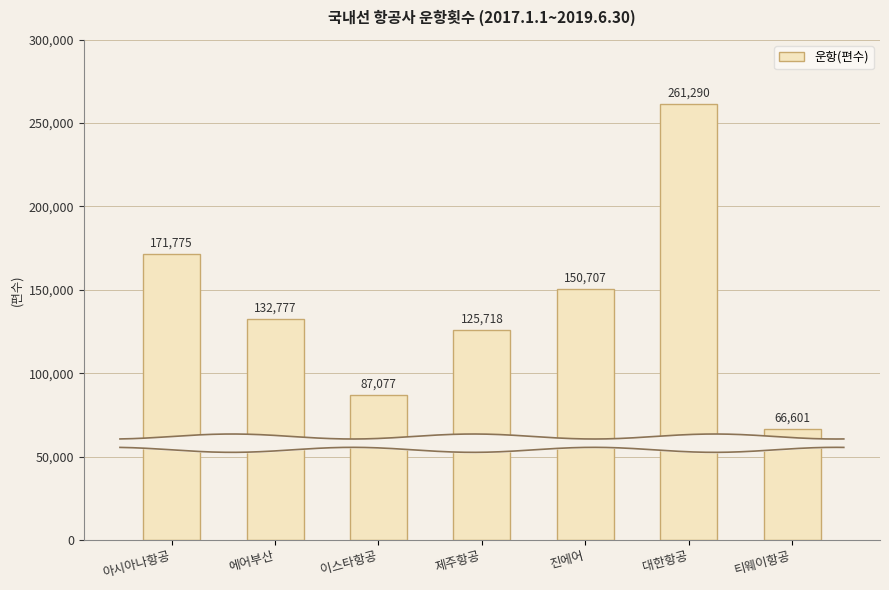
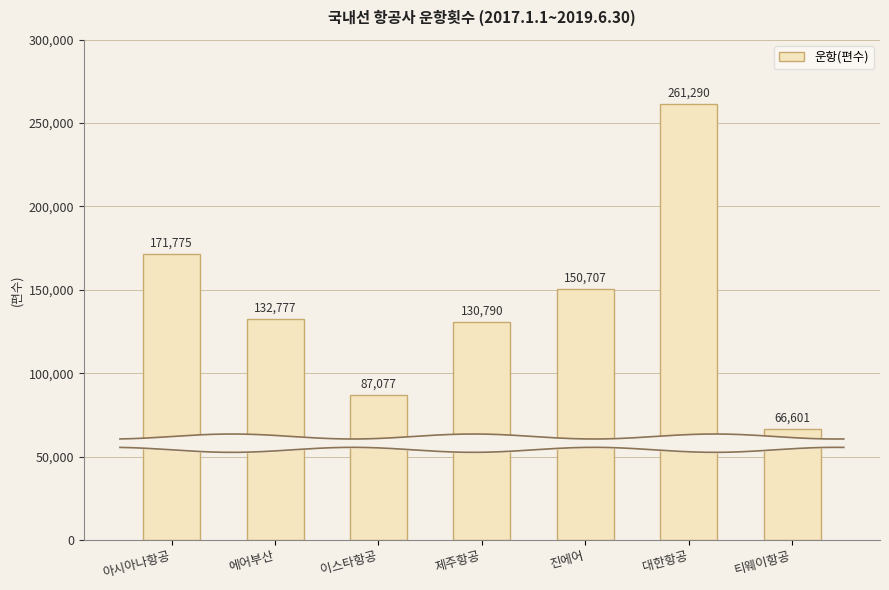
운항(편수), 제주항공: 125,718 -> 130,790
